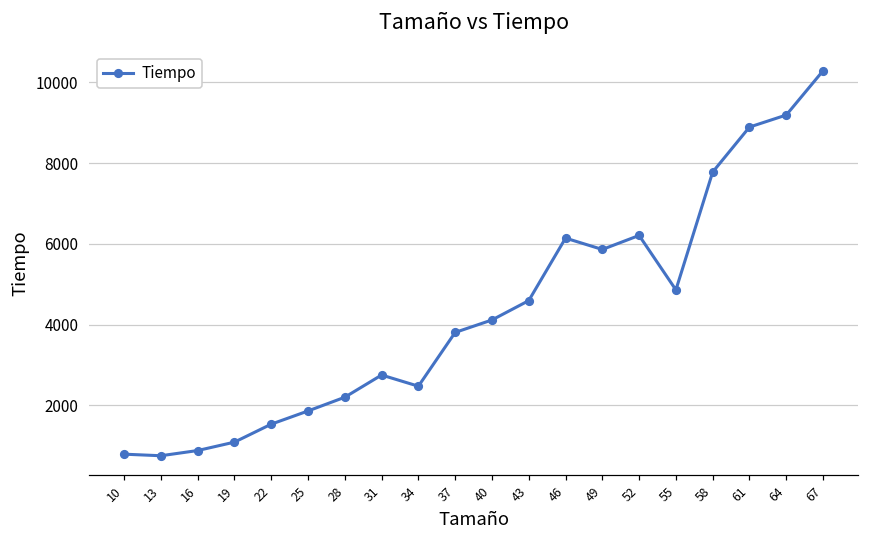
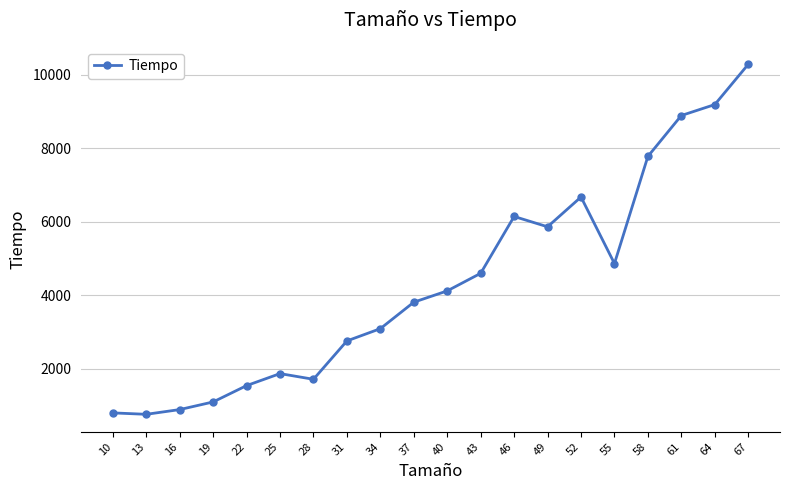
28: 2200 -> 1700
34: 2500 -> 3100
52: 6200 -> 6700
